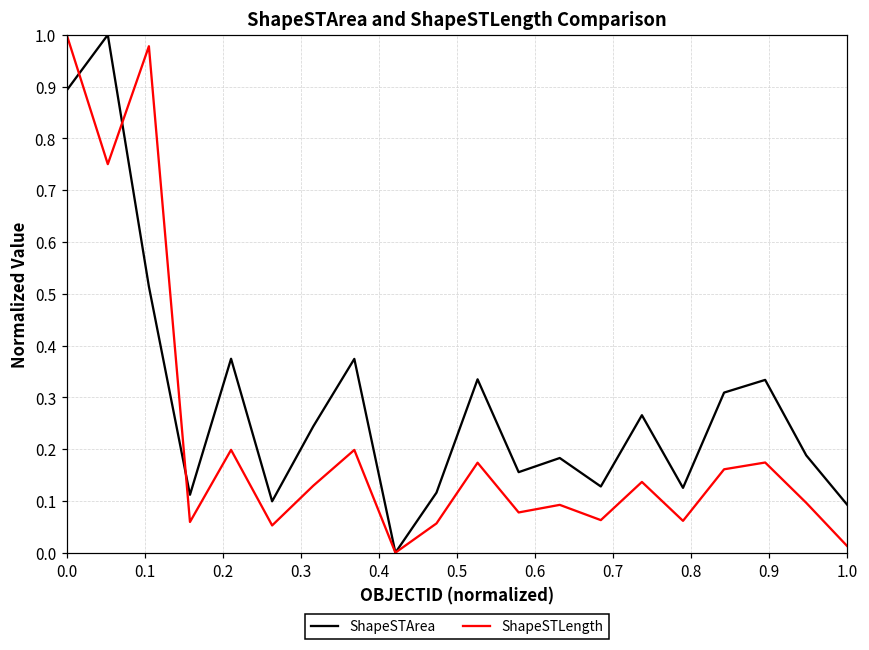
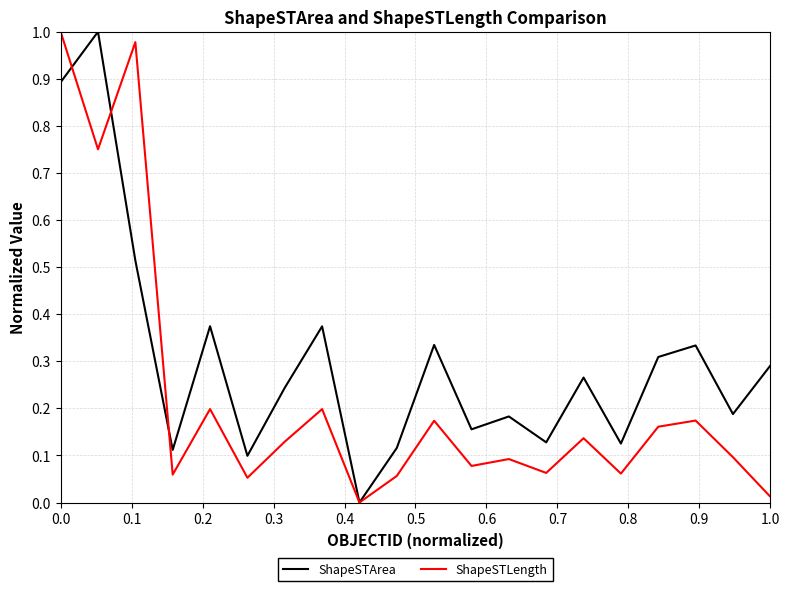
ShapeSTArea, 1.0: 0.09 -> 0.29
